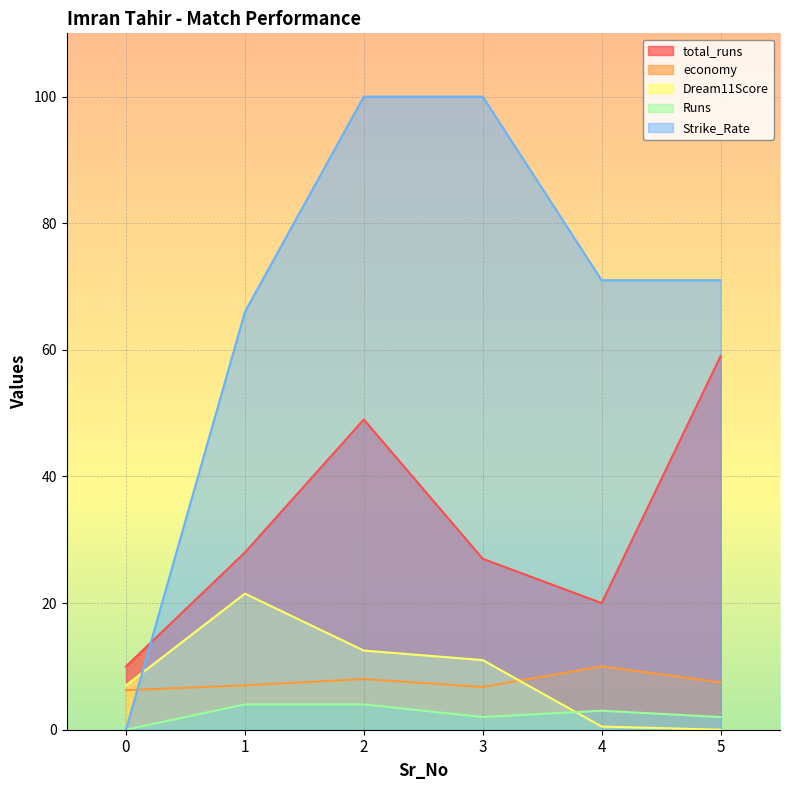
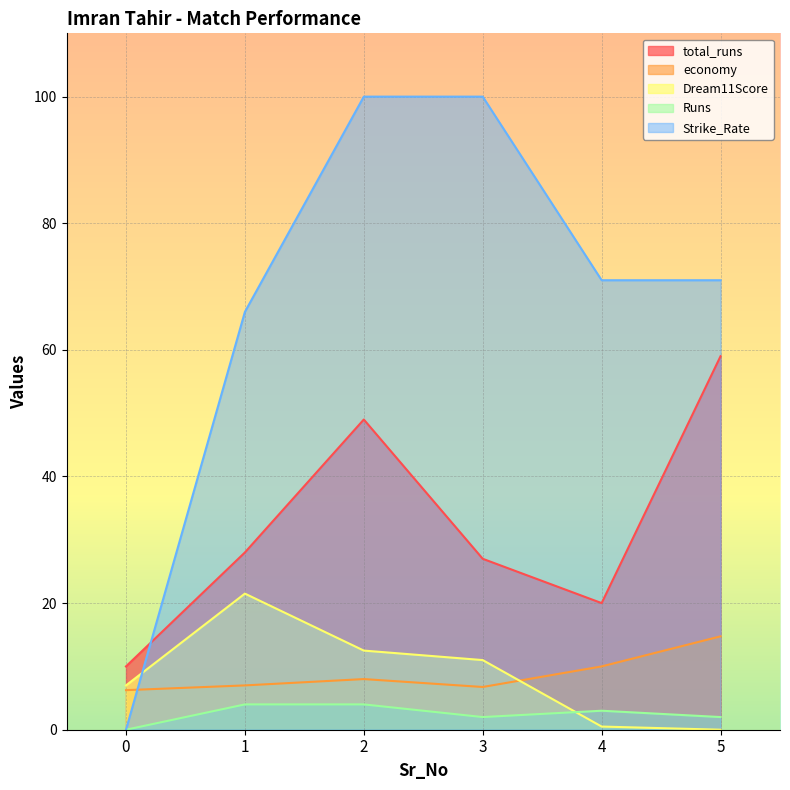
economy, 5: 7 -> 15
